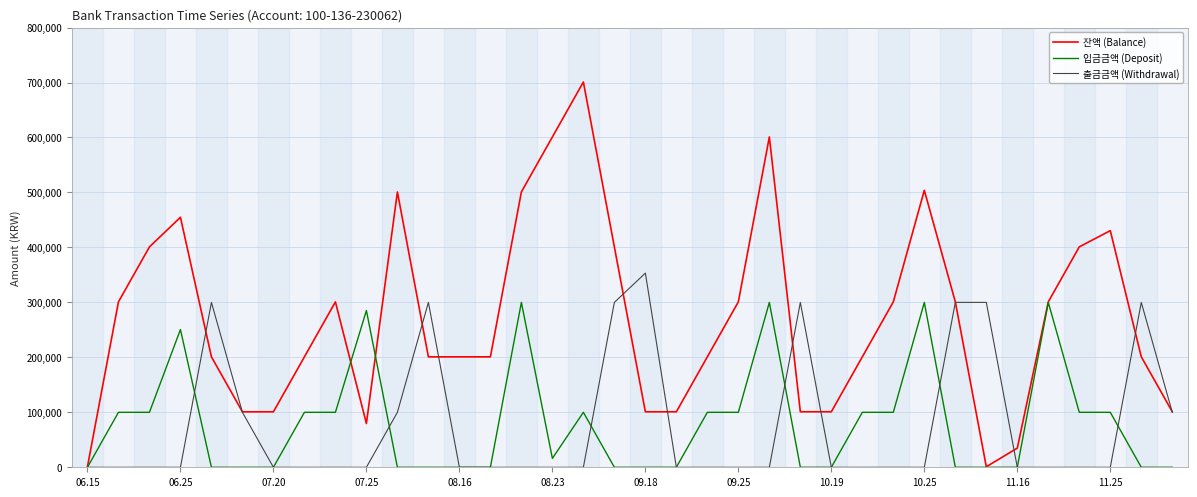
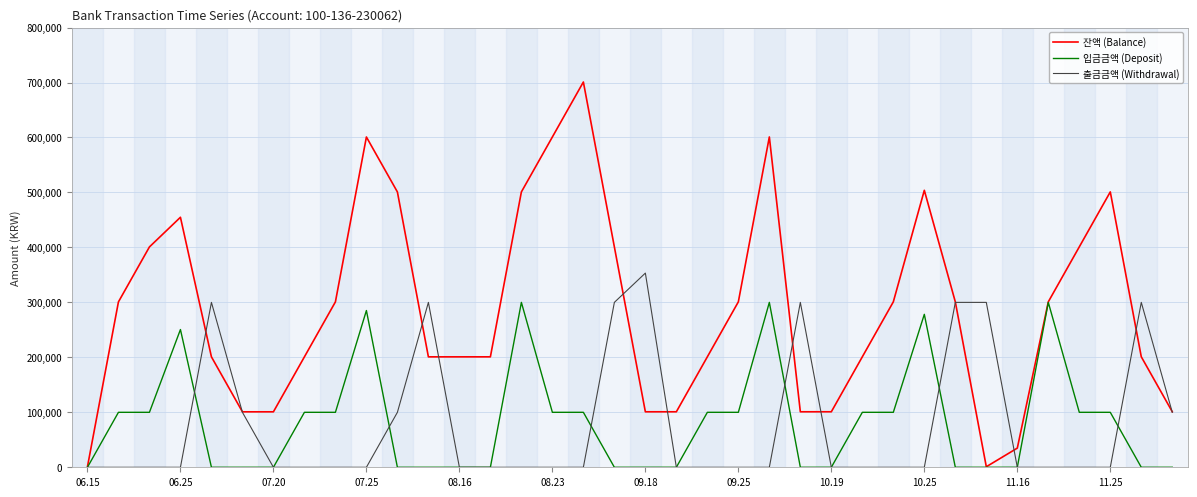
잔액 (Balance), 07.25: 80,000 -> 600,000
입금금액 (Deposit), 08.23: 20,000 -> 100,000
입금금액 (Deposit), 10.25: 300,000 -> 280,000
잔액 (Balance), 11.25: 430,000 -> 500,000
